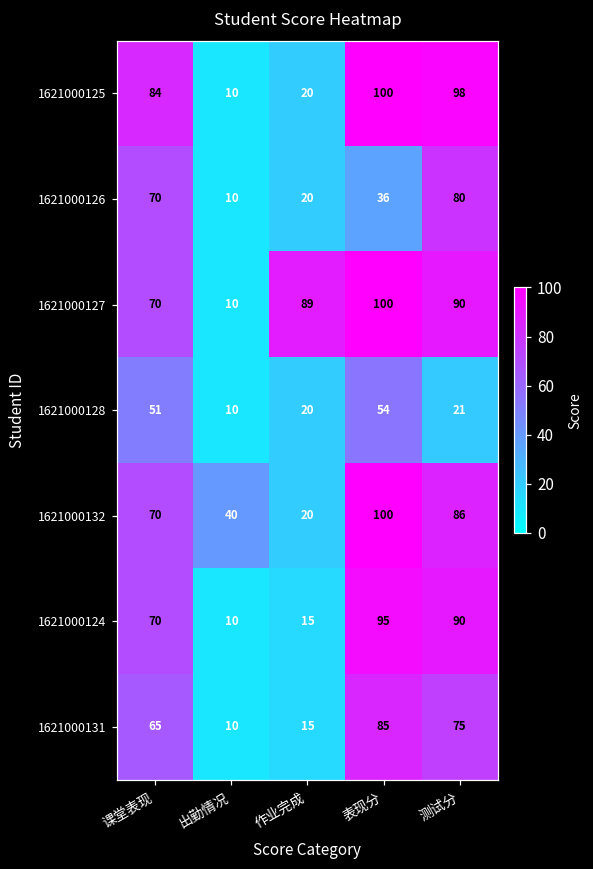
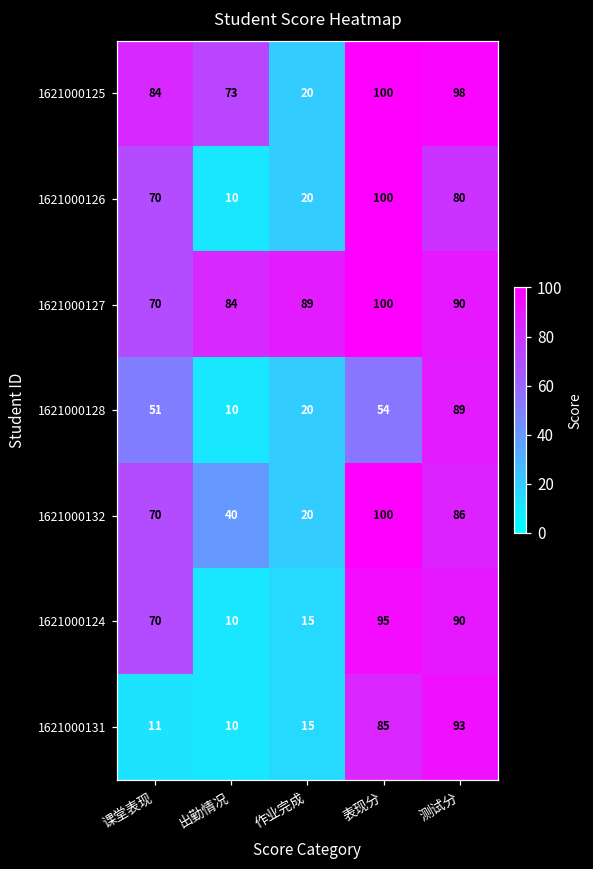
1621000125, 出勤情况: 10 -> 73
1621000126, 表现分: 36 -> 100
1621000127, 出勤情况: 10 -> 84
1621000128, 测试分: 21 -> 89
1621000131, 课堂表现: 65 -> 11
1621000131, 测试分: 75 -> 93
